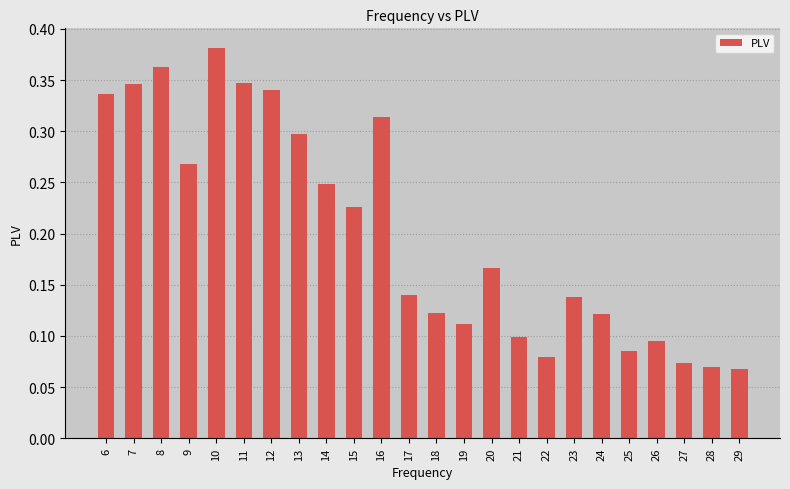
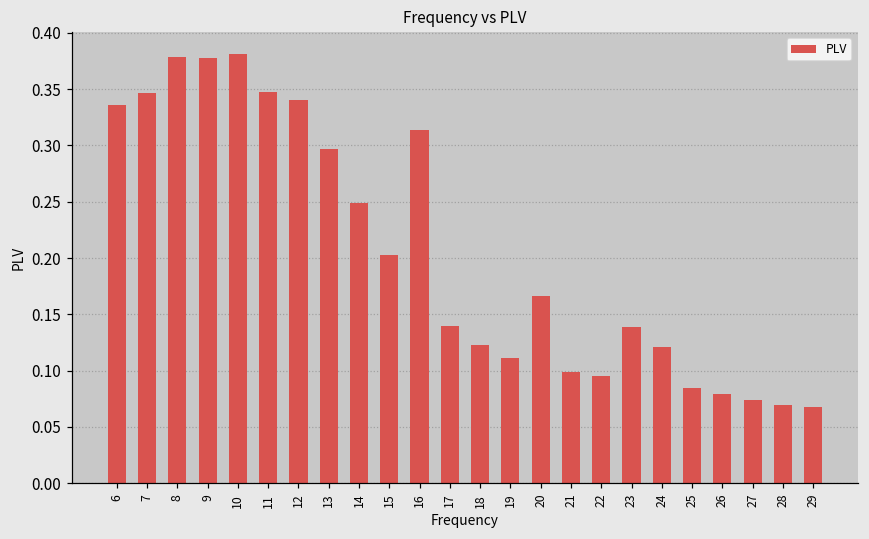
8: 0.363 -> 0.379
9: 0.268 -> 0.377
15: 0.226 -> 0.203
22: 0.079 -> 0.095
26: 0.095 -> 0.079
